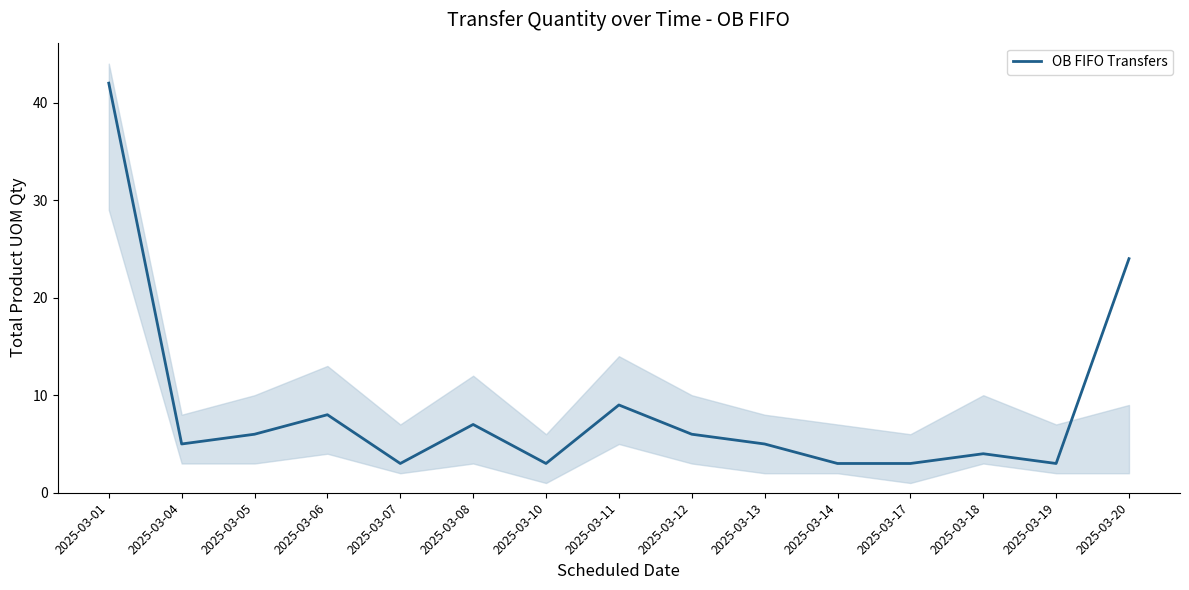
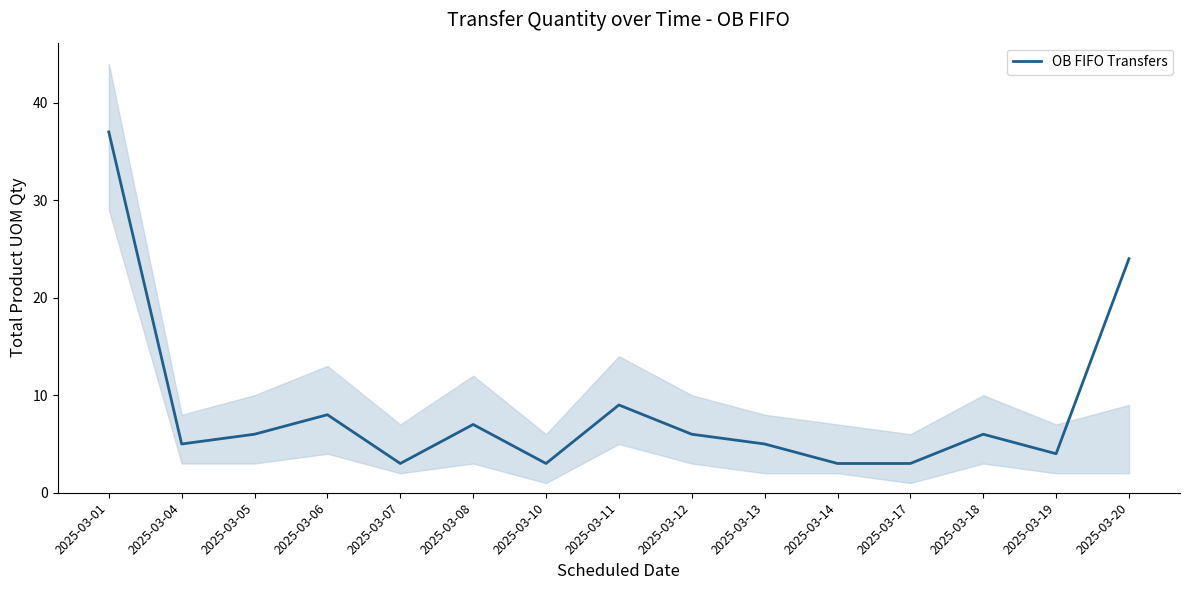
OB FIFO Transfers, 2025-03-01: 42 -> 37
OB FIFO Transfers, 2025-03-18: 4 -> 6
OB FIFO Transfers, 2025-03-19: 3 -> 4
